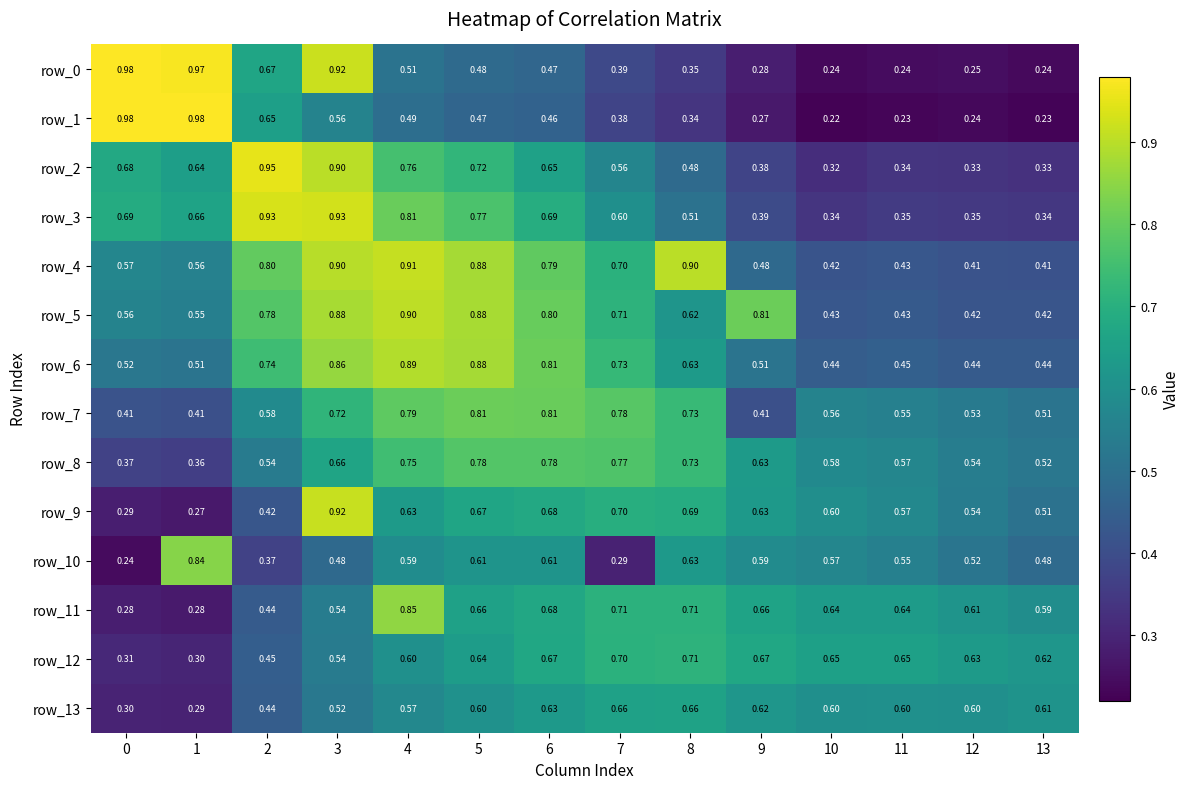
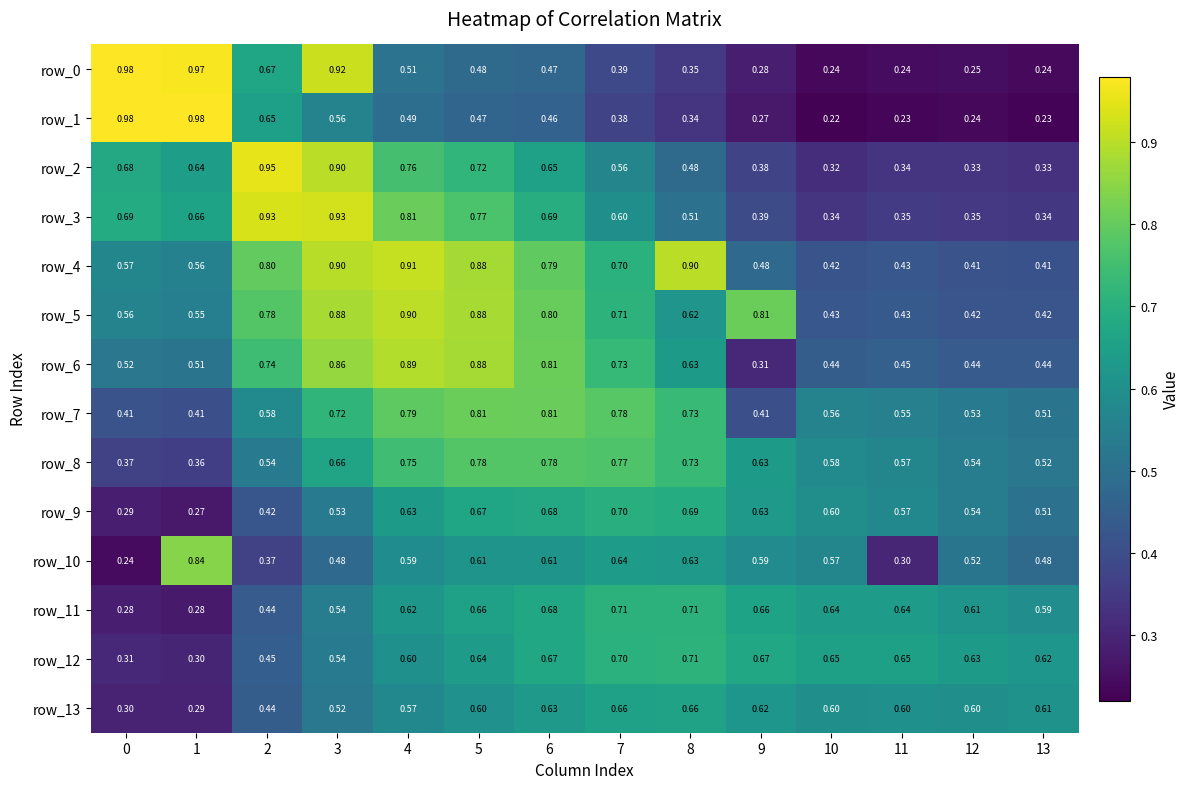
row_6, 9: 0.51 -> 0.31
row_9, 3: 0.92 -> 0.53
row_10, 7: 0.29 -> 0.64
row_10, 11: 0.55 -> 0.30
row_11, 4: 0.85 -> 0.62
